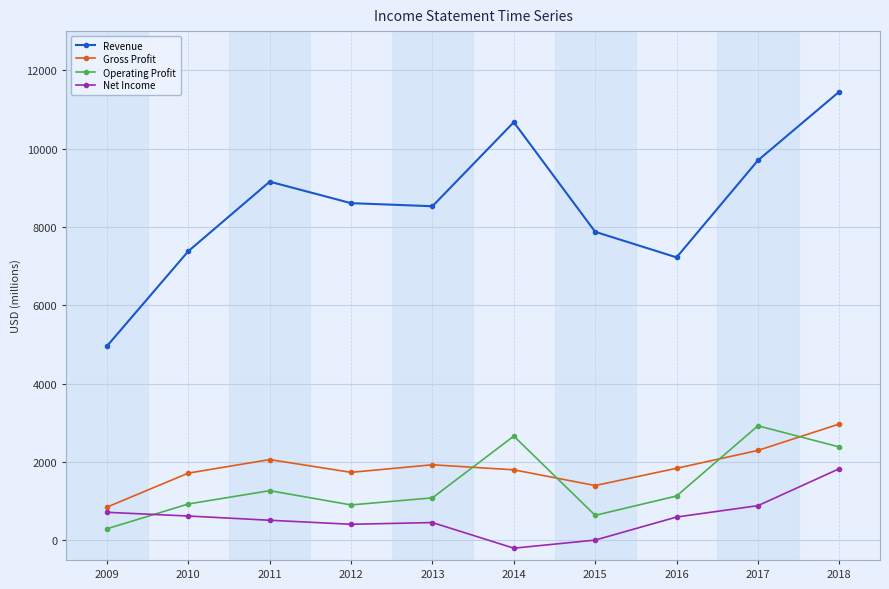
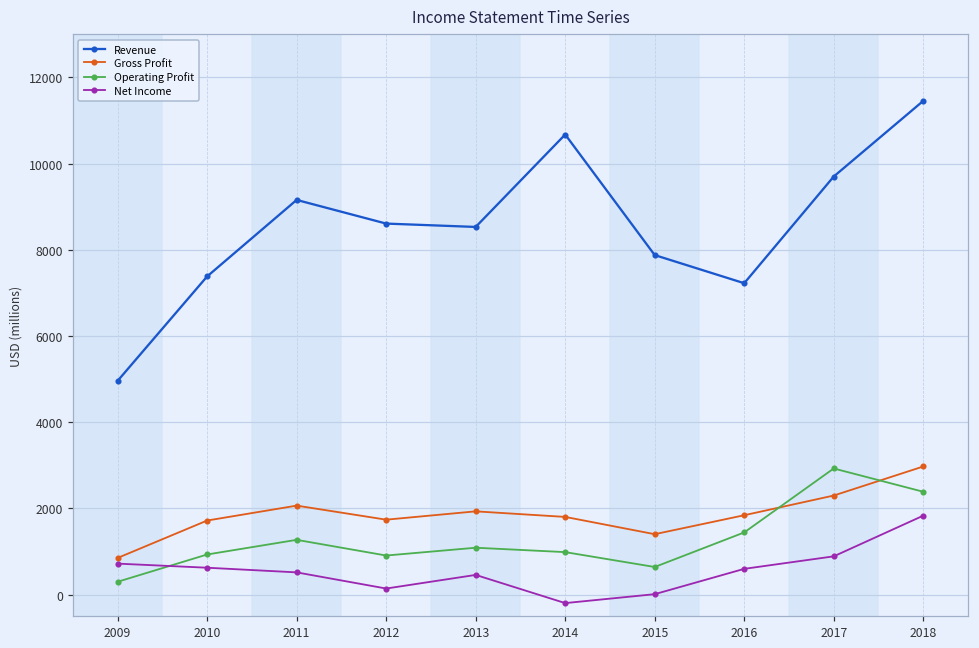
Net Income, 2012: 400 -> 100
Operating Profit, 2014: 2700 -> 1000
Operating Profit, 2016: 1100 -> 1400
